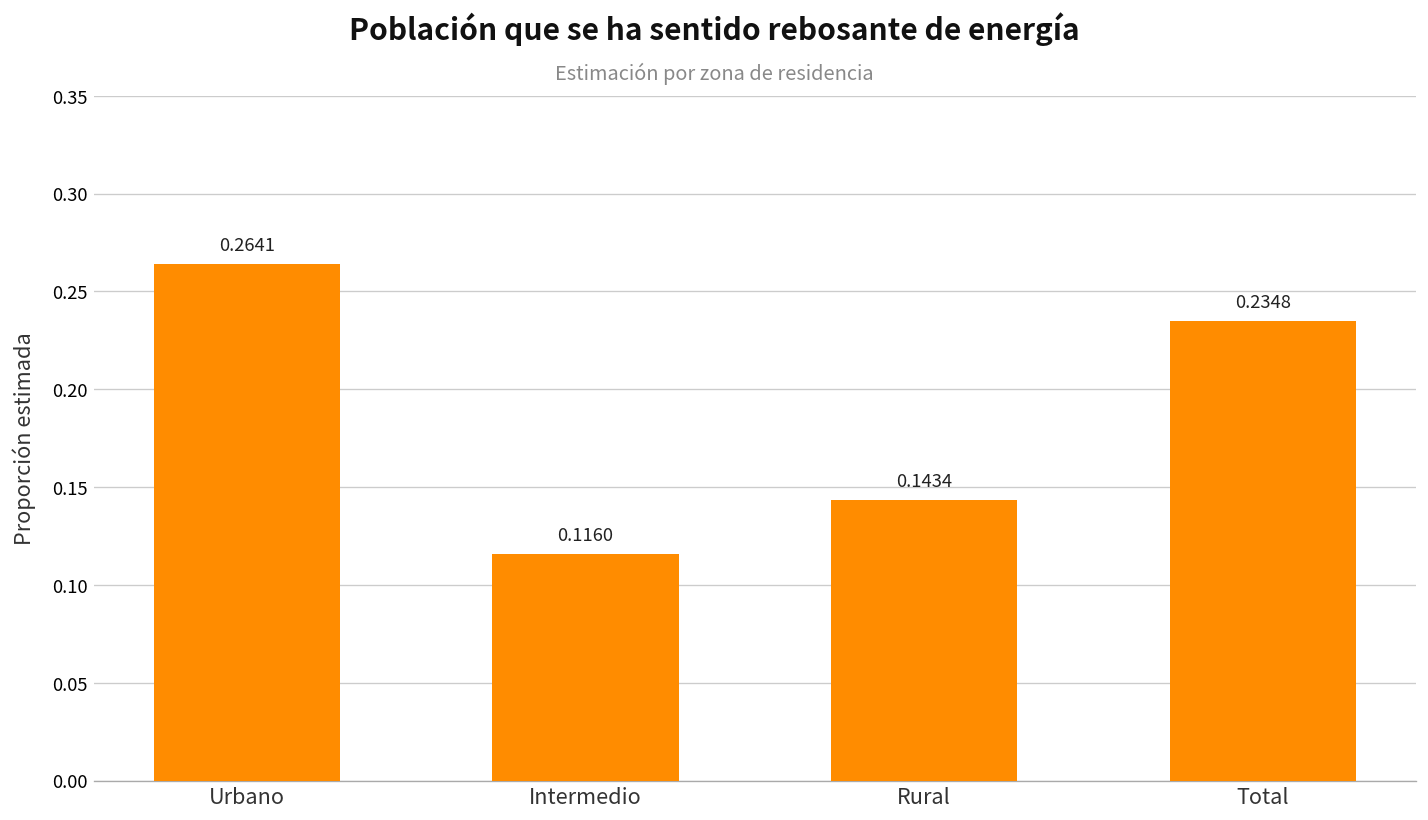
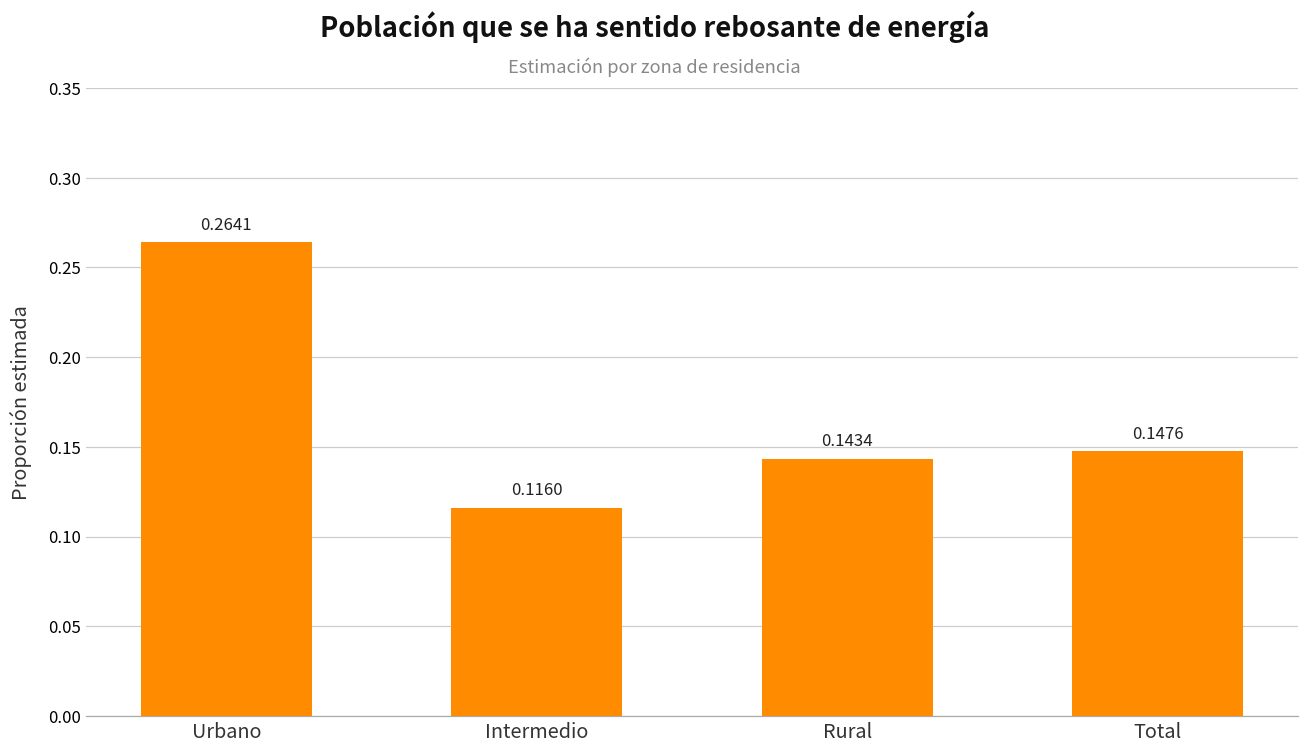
Total: 0.2348 -> 0.1476
